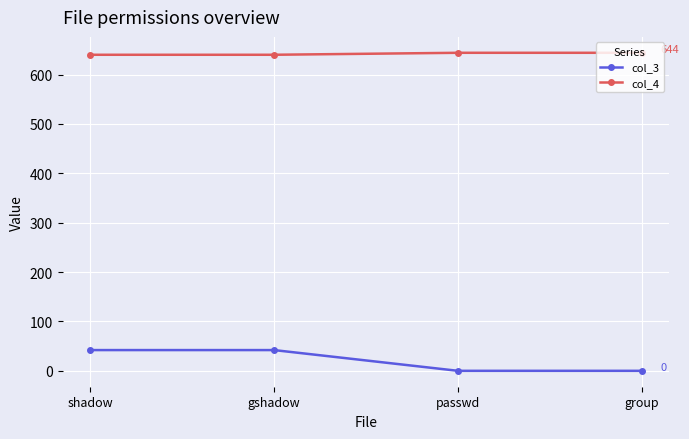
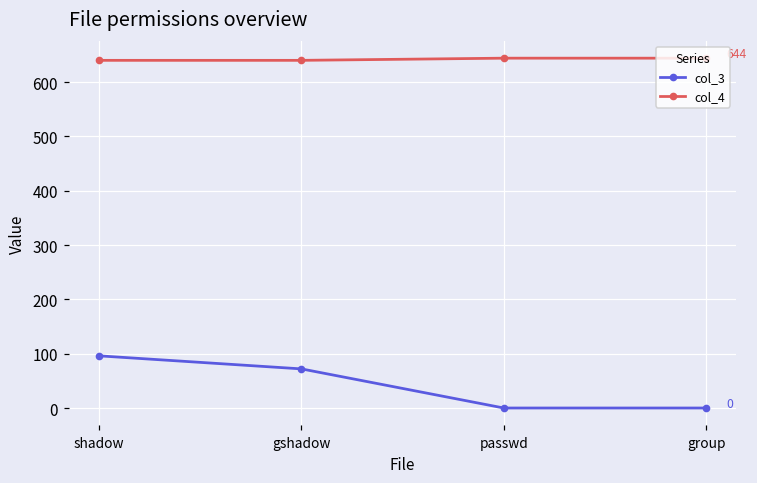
col_3, shadow: 40 -> 100
col_3, gshadow: 40 -> 70
